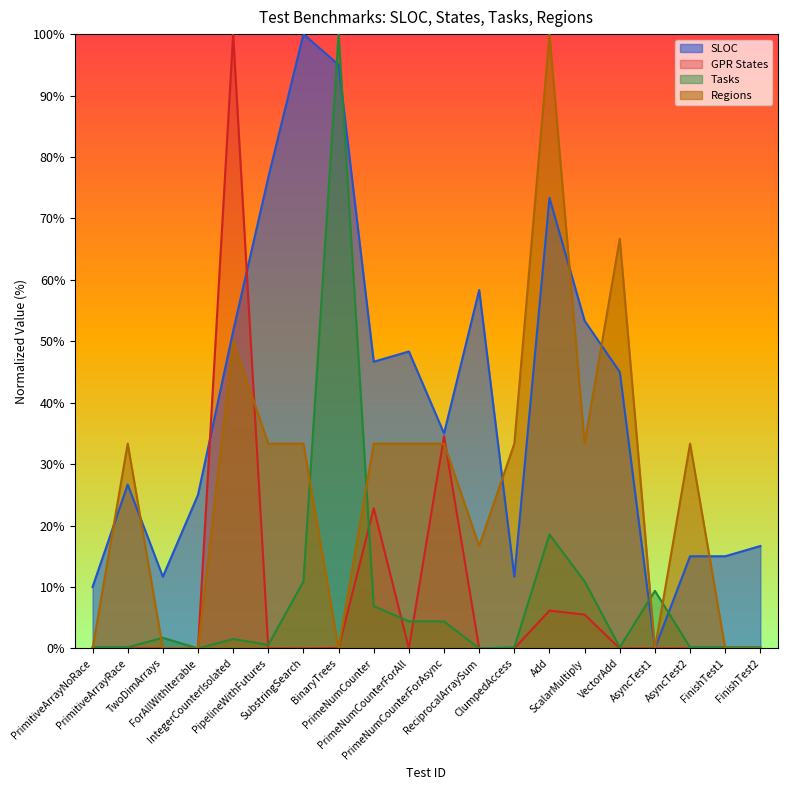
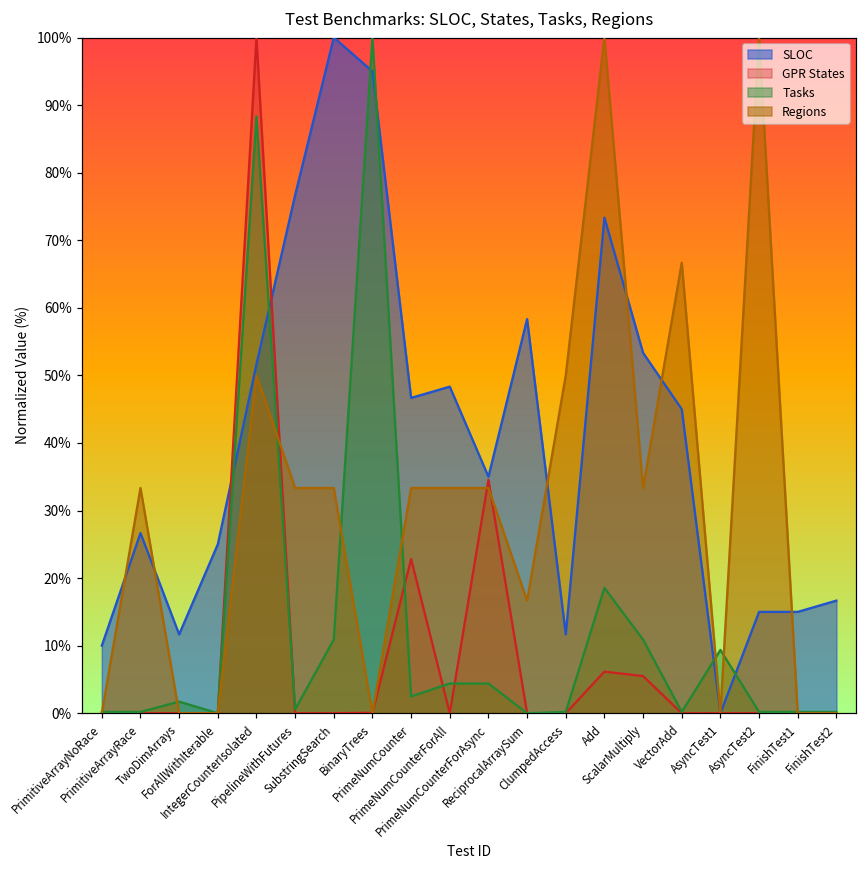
Tasks, IntegerCounterIsolated: 2% -> 88%
Tasks, PrimeNumCounter: 7% -> 2%
Regions, ClumpedAccess: 33% -> 50%
Regions, AsyncTest2: 33% -> 100%
